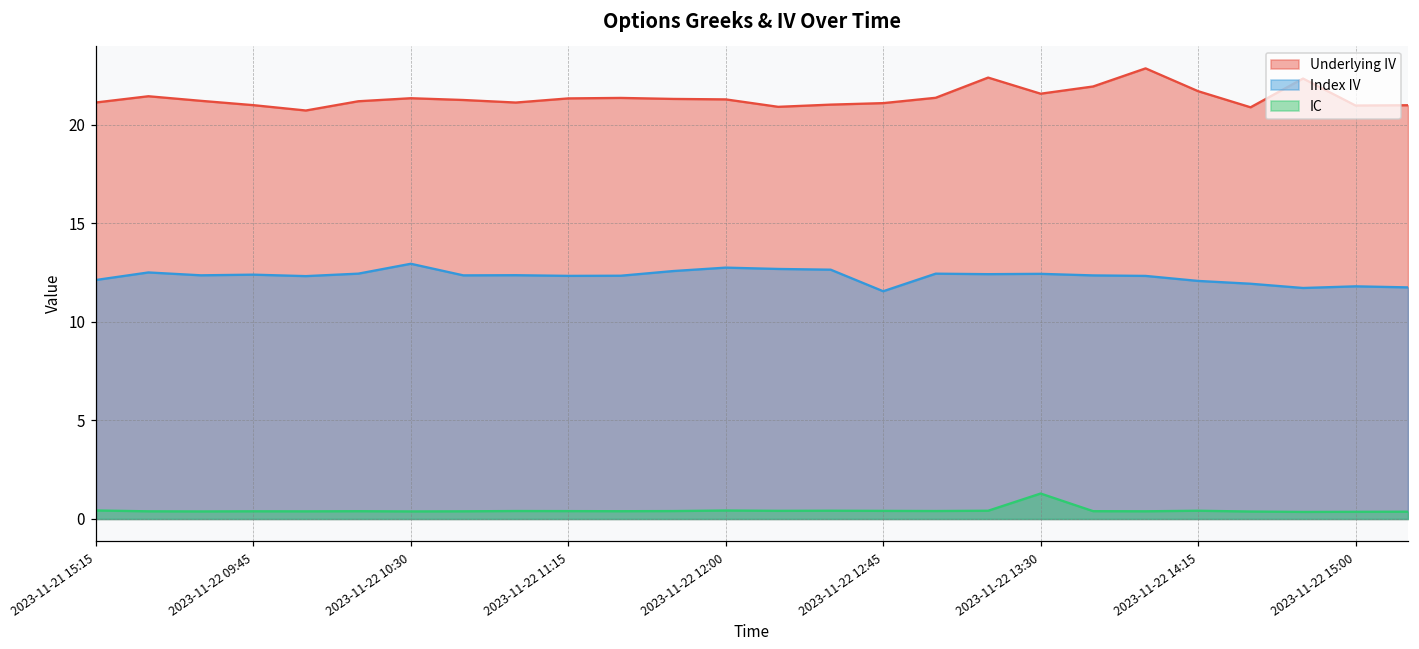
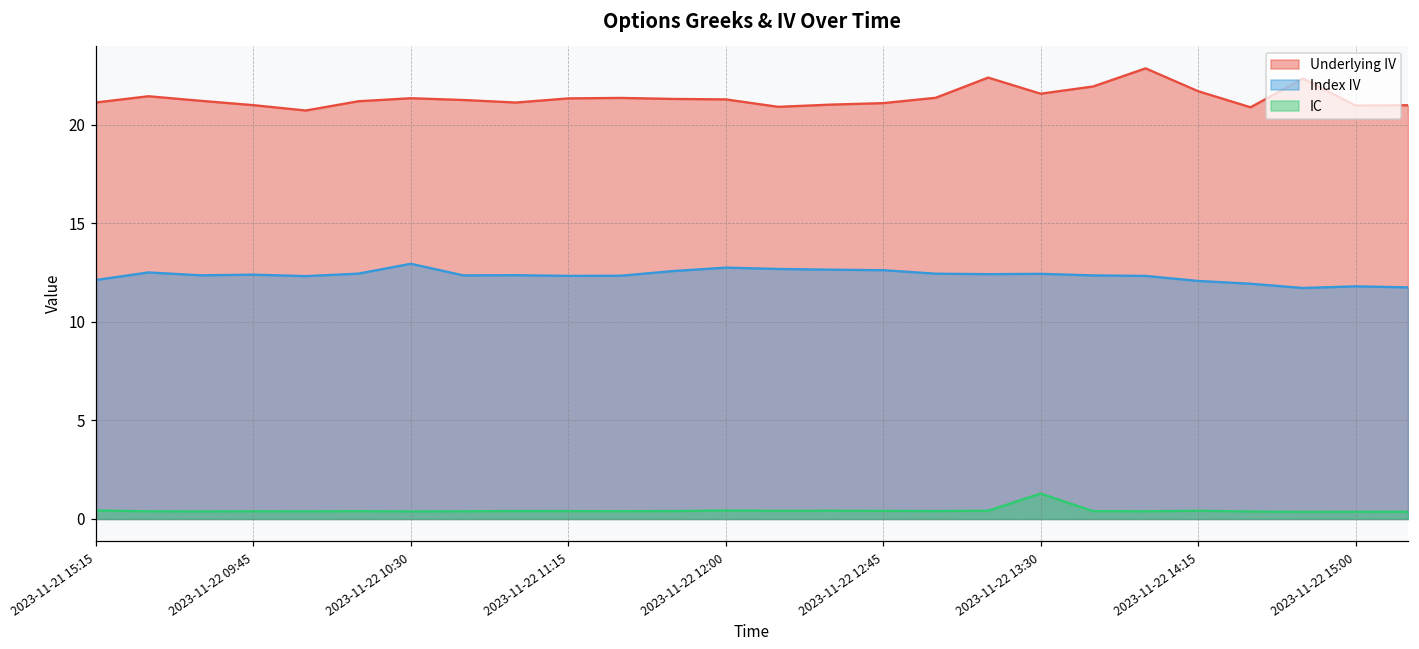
Index IV, 2023-11-22 12:45: 11.6 -> 12.6
